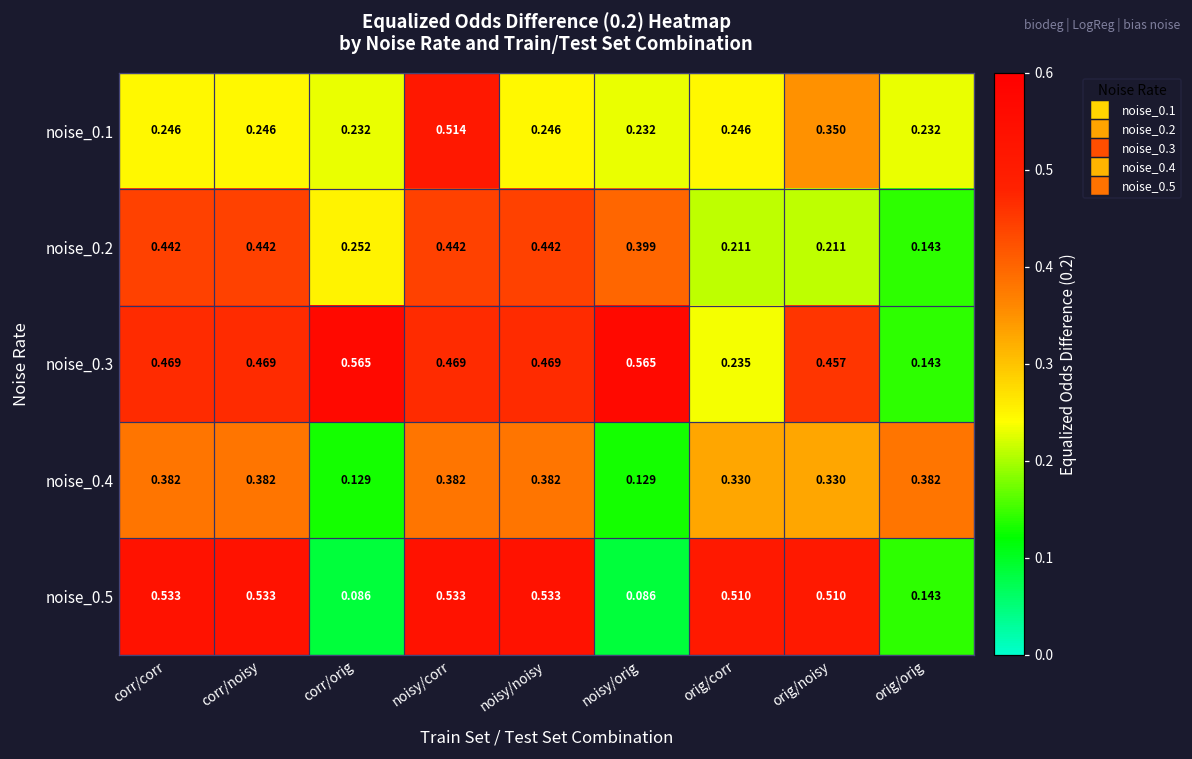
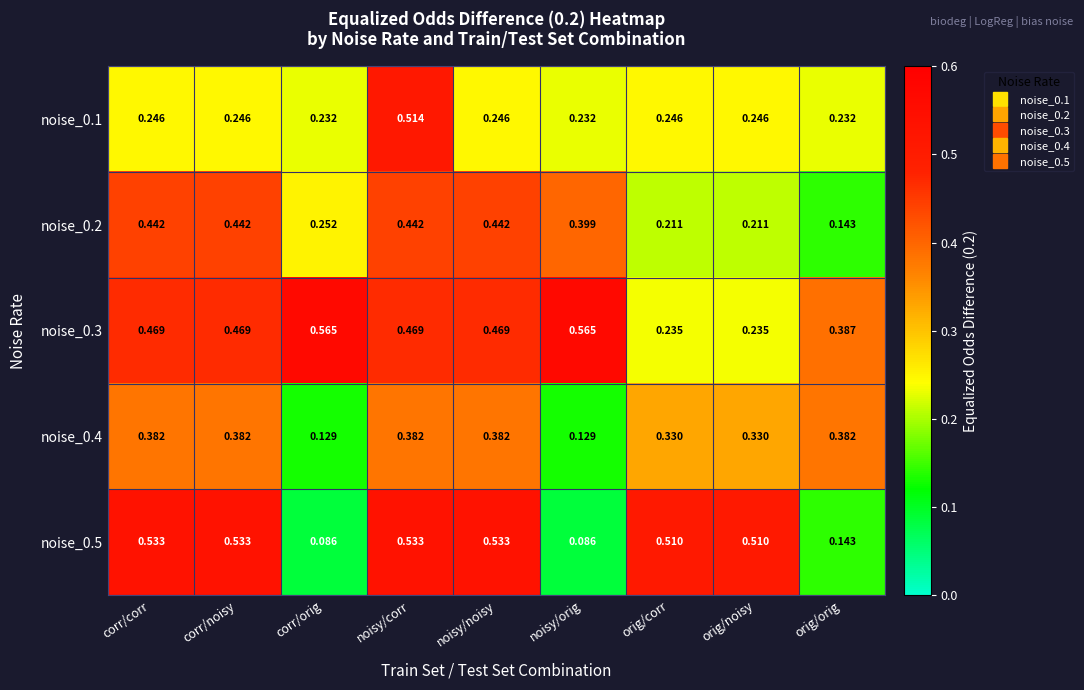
noise_0.1, orig/noisy: 0.350 -> 0.246
noise_0.3, orig/noisy: 0.457 -> 0.235
noise_0.3, orig/orig: 0.143 -> 0.387
